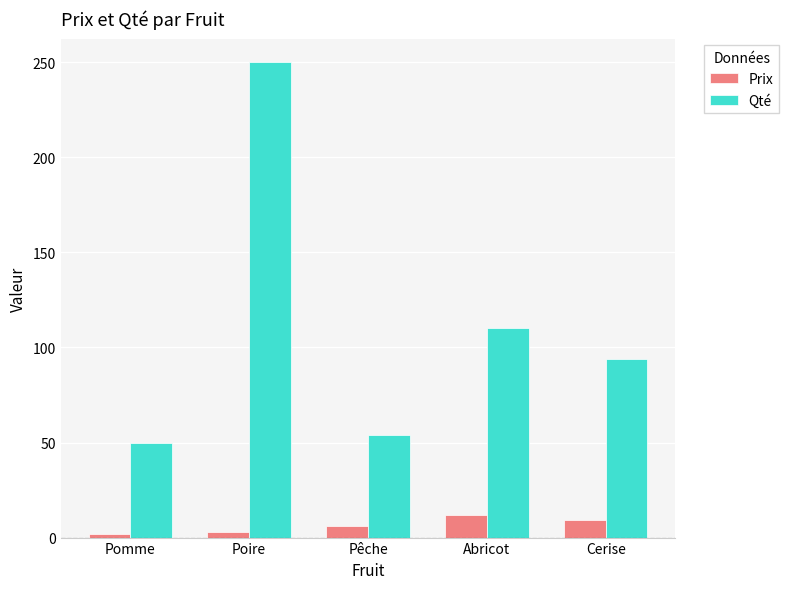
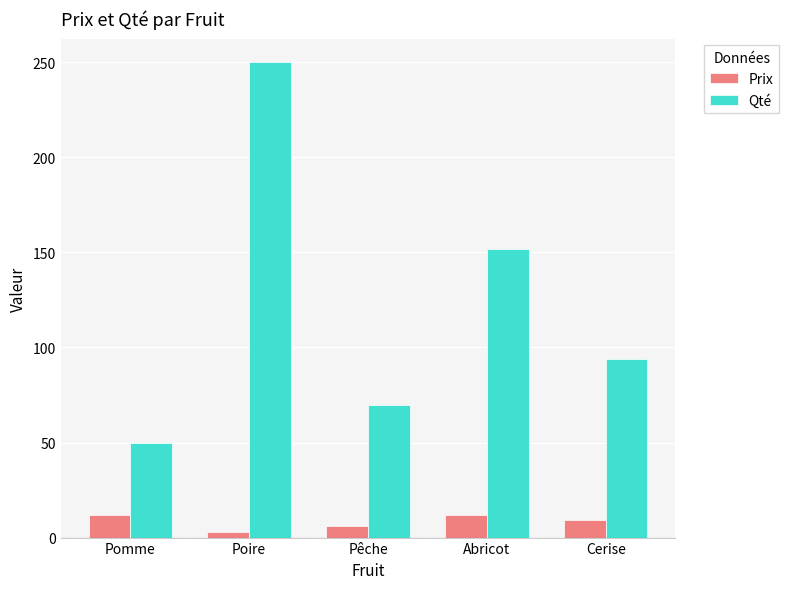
Prix, Pomme: 2 -> 12
Qté, Pêche: 54 -> 70
Qté, Abricot: 110 -> 152
